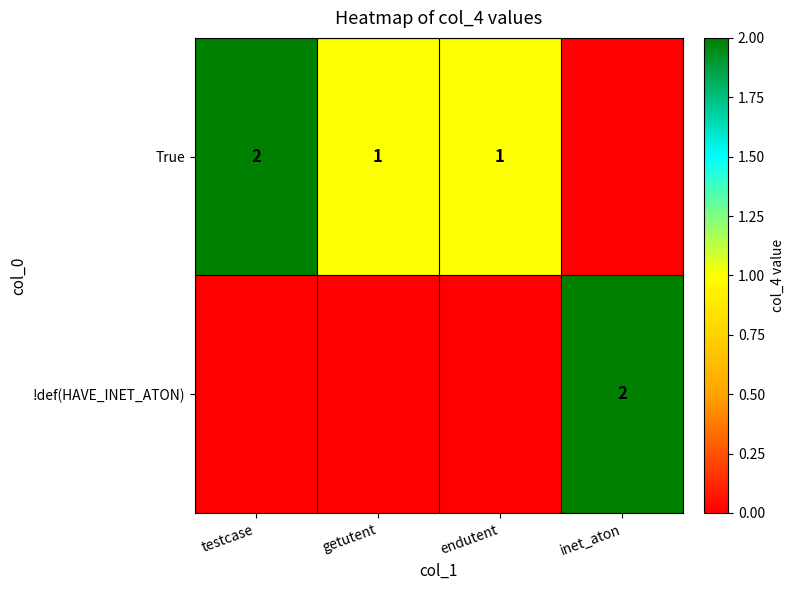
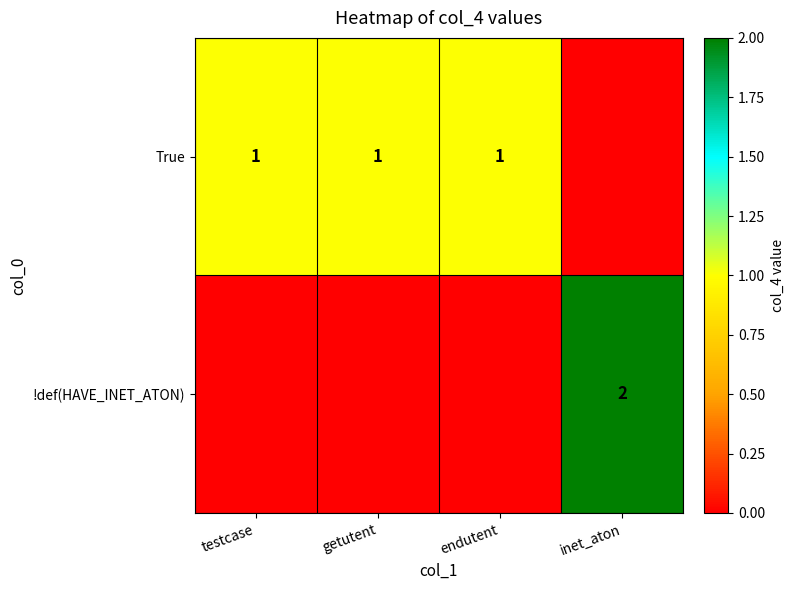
True, testcase: 2 -> 1
